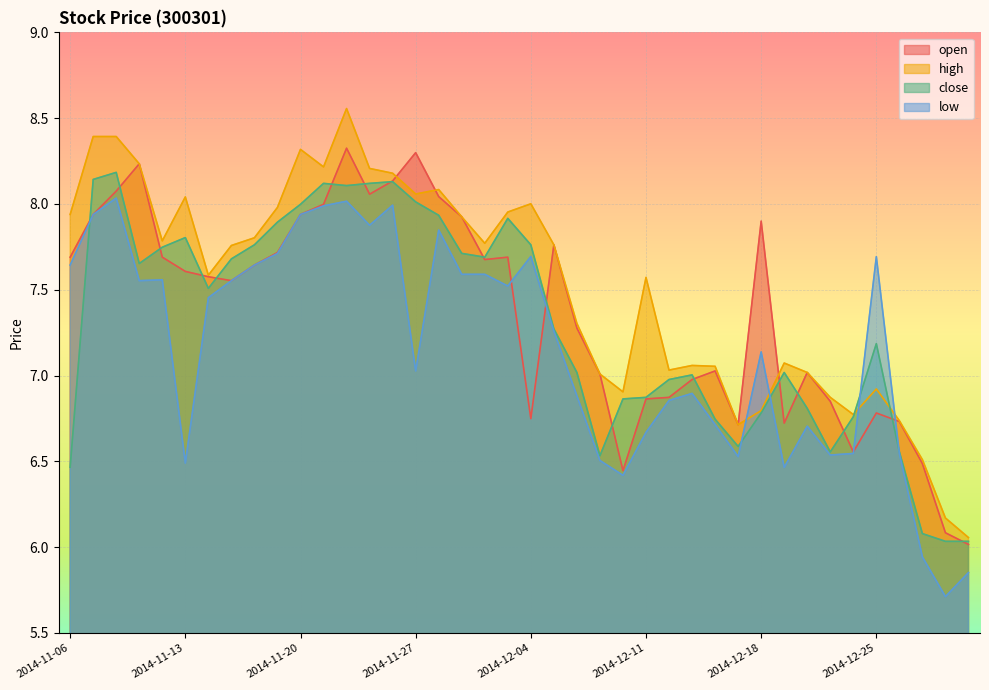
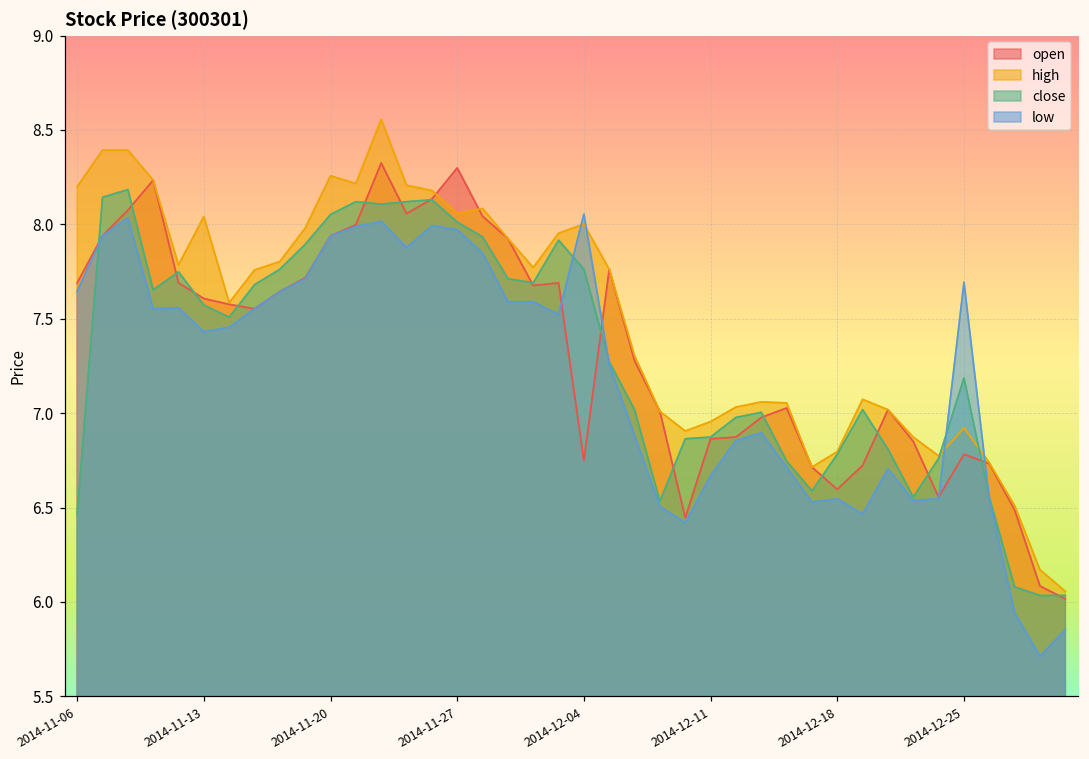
high, 2014-11-06: 7.94 -> 8.20
close, 2014-11-13: 7.80 -> 7.57
low, 2014-11-13: 6.49 -> 7.43
high, 2014-11-20: 8.32 -> 8.26
close, 2014-11-20: 8.00 -> 8.05
low, 2014-11-27: 7.03 -> 7.97
low, 2014-12-04: 7.69 -> 8.05
high, 2014-12-11: 7.57 -> 6.96
open, 2014-12-18: 7.90 -> 6.60
low, 2014-12-18: 7.14 -> 6.55
